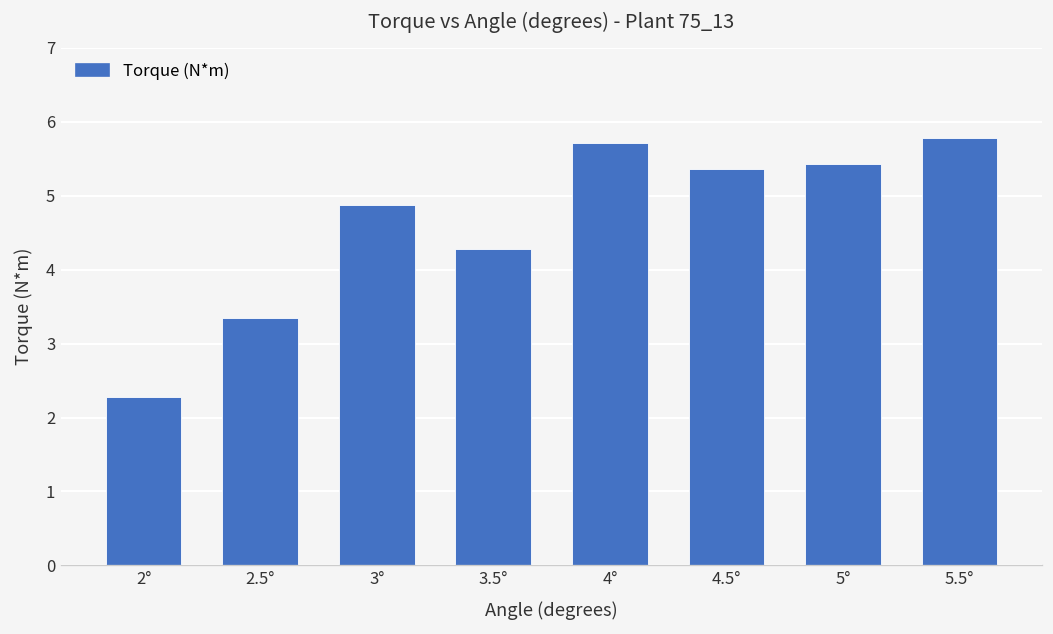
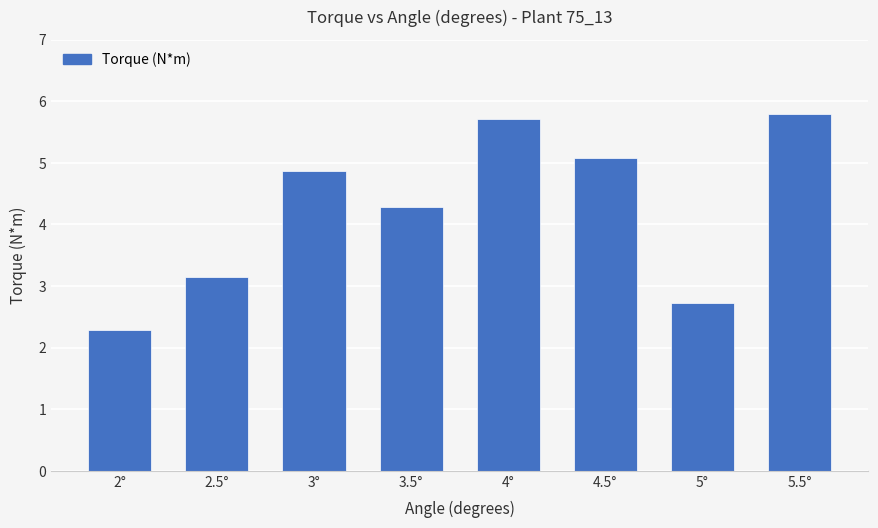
2.5°: 3.4 -> 3.1
4.5°: 5.4 -> 5.1
5°: 5.4 -> 2.7
